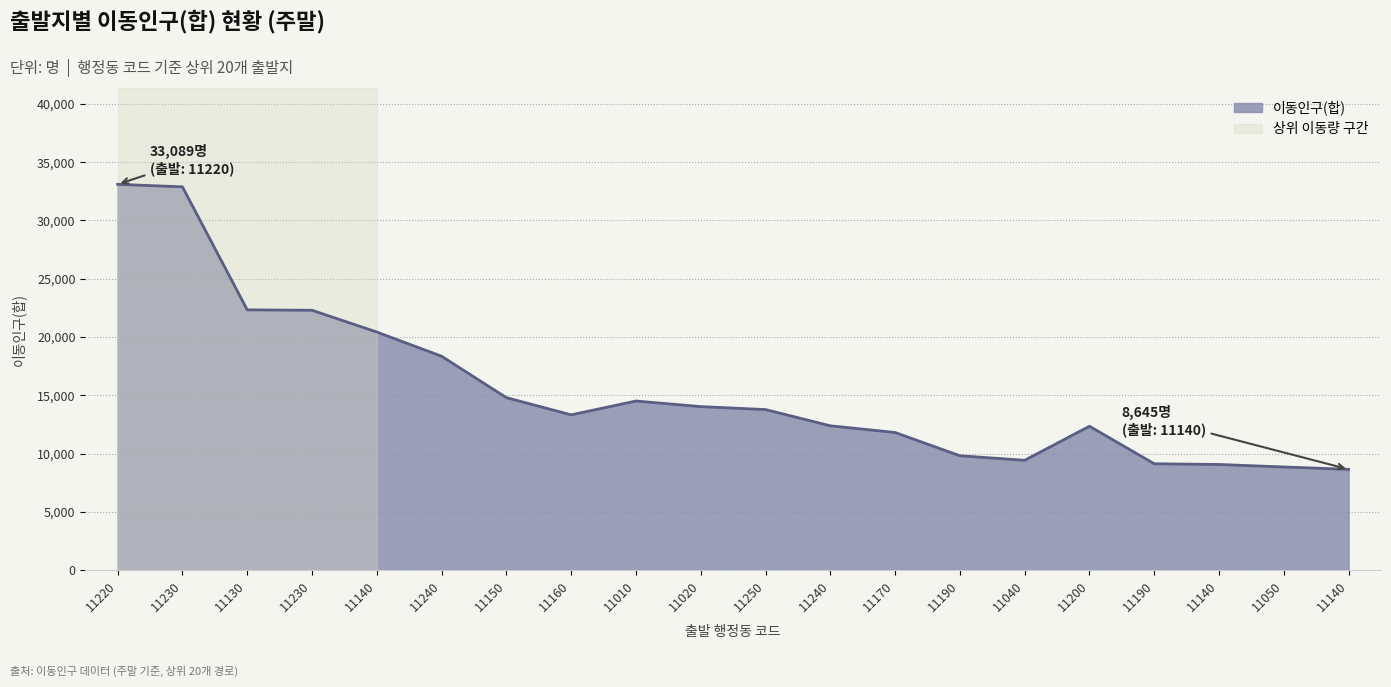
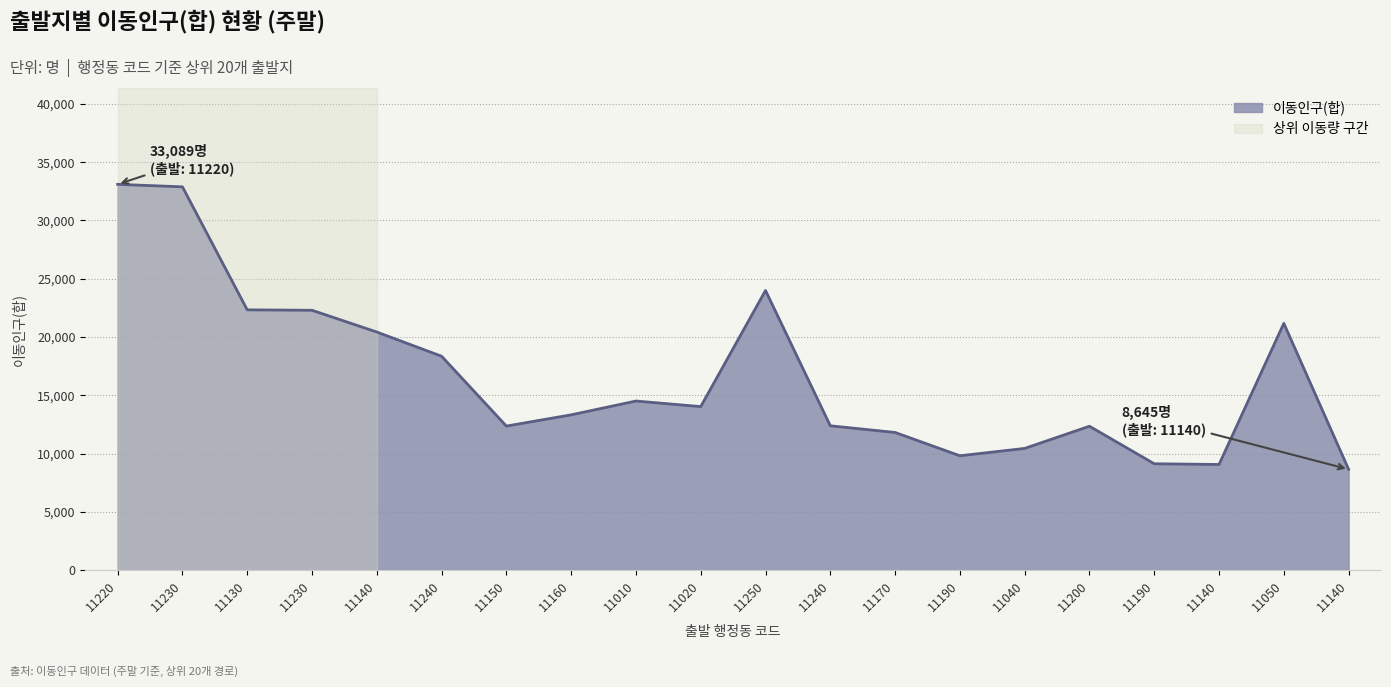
11150: 14,800 -> 12,400
11250: 13,800 -> 24,000
11040: 9,400 -> 10,400
11050: 8,800 -> 21,200
